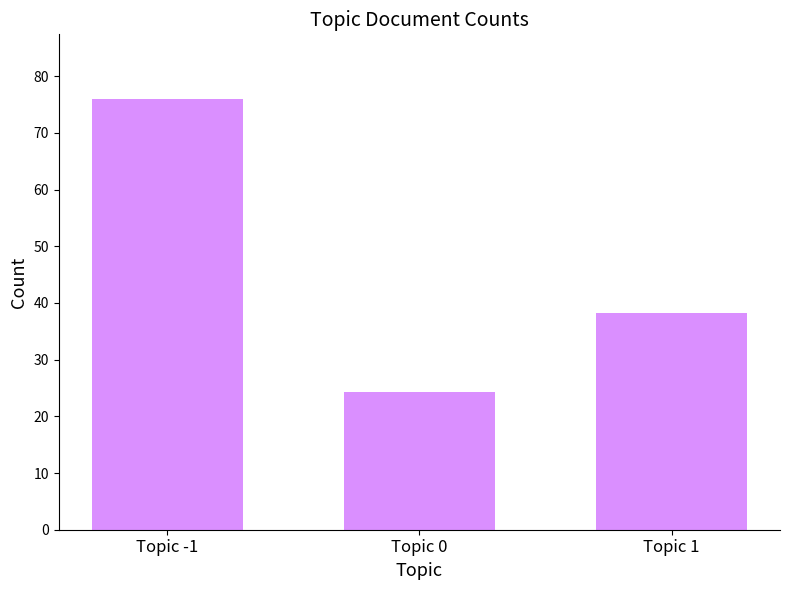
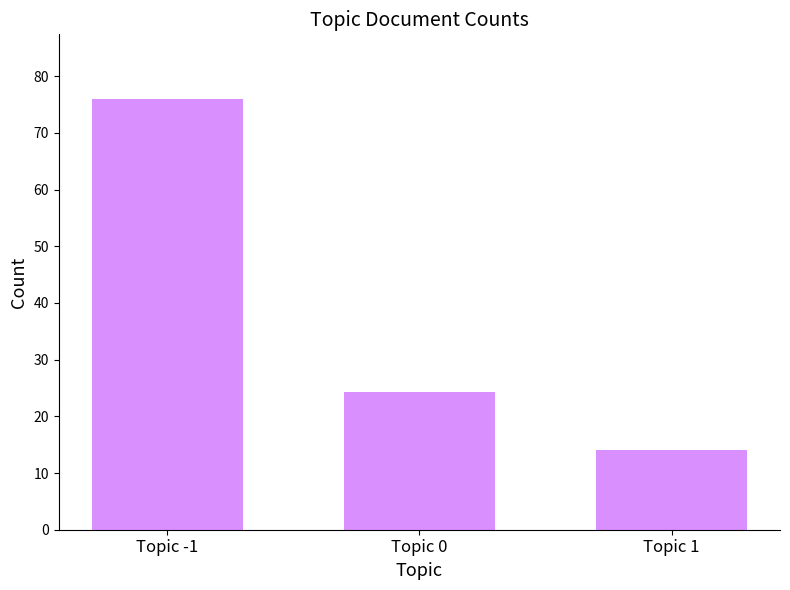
Topic 1: 38 -> 14
